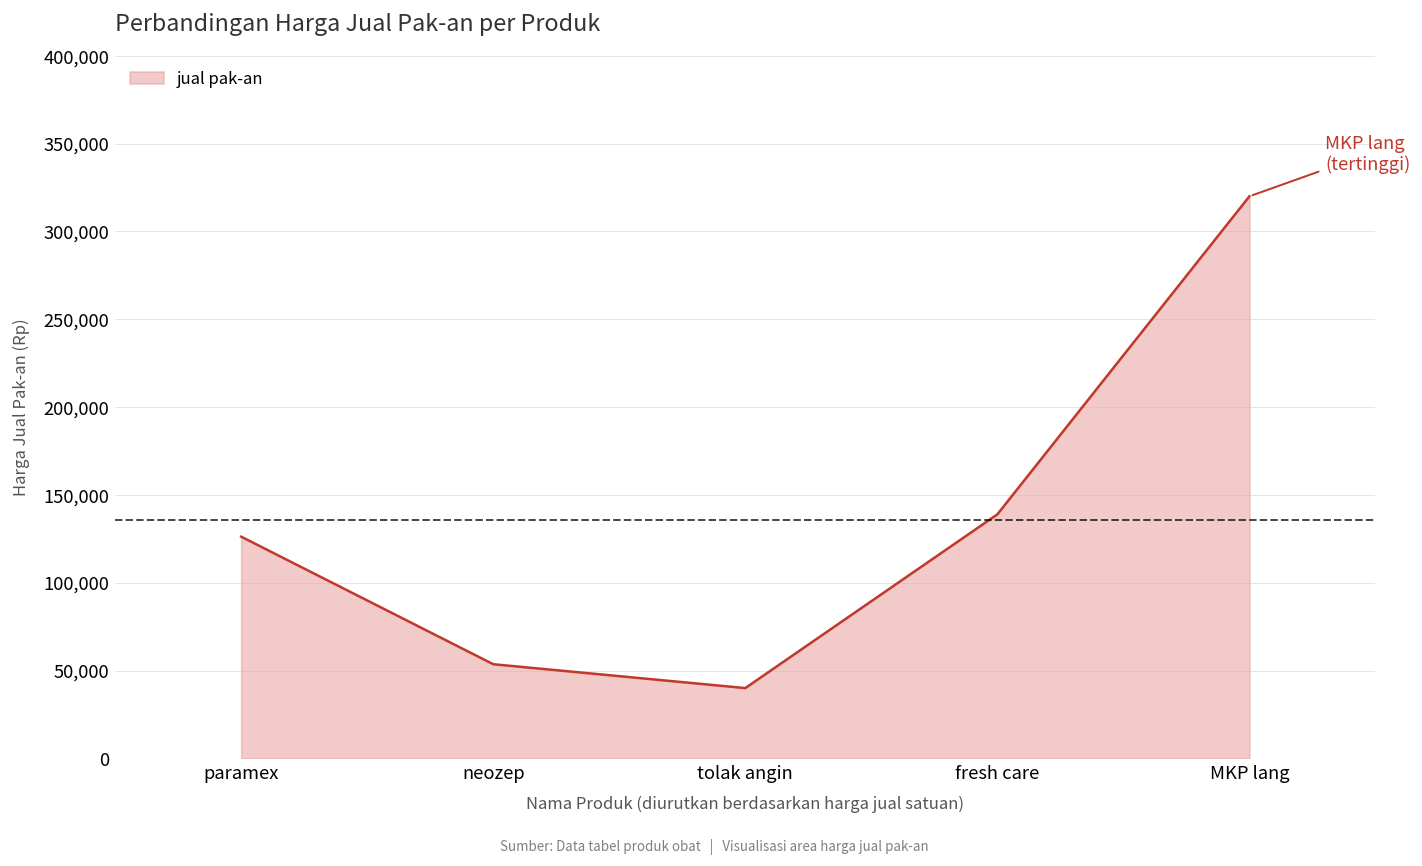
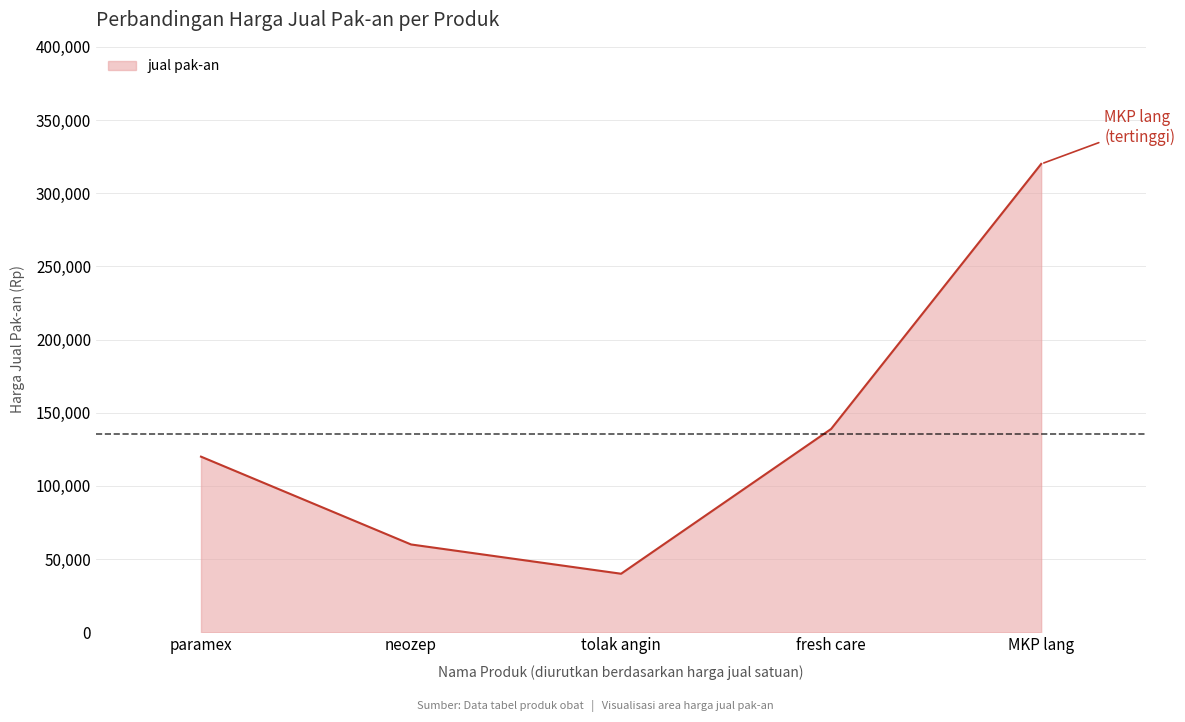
paramex: 126,000 -> 120,000
neozep: 54,000 -> 60,000
